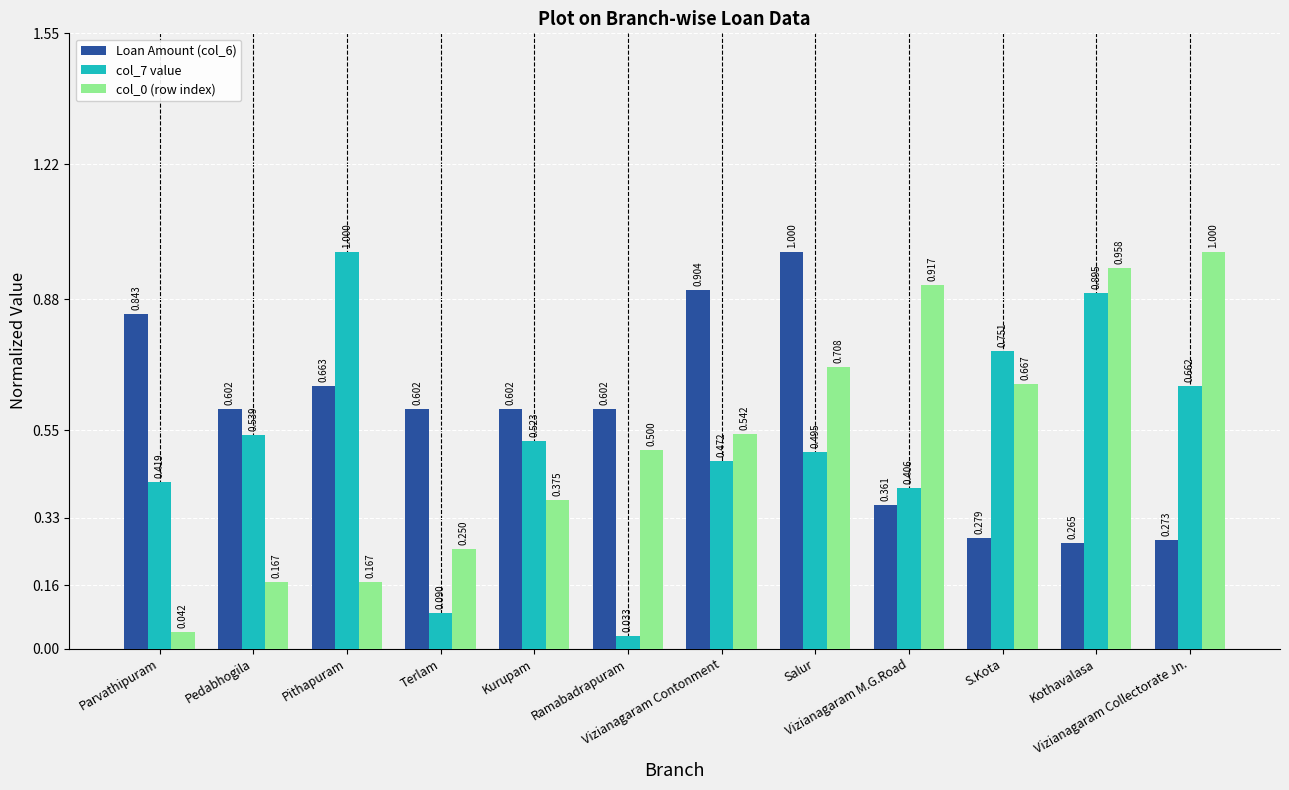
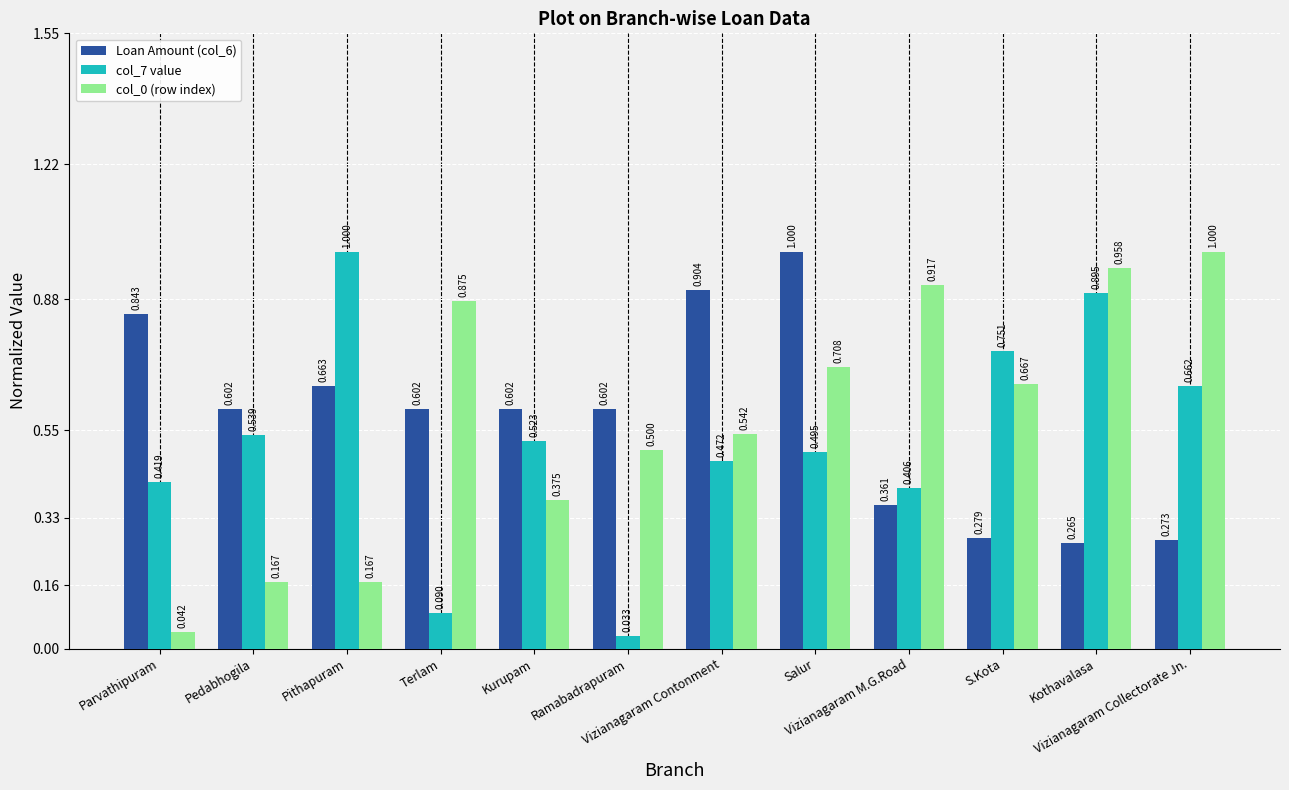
col_0 (row index), Terlam: 0.250 -> 0.875
